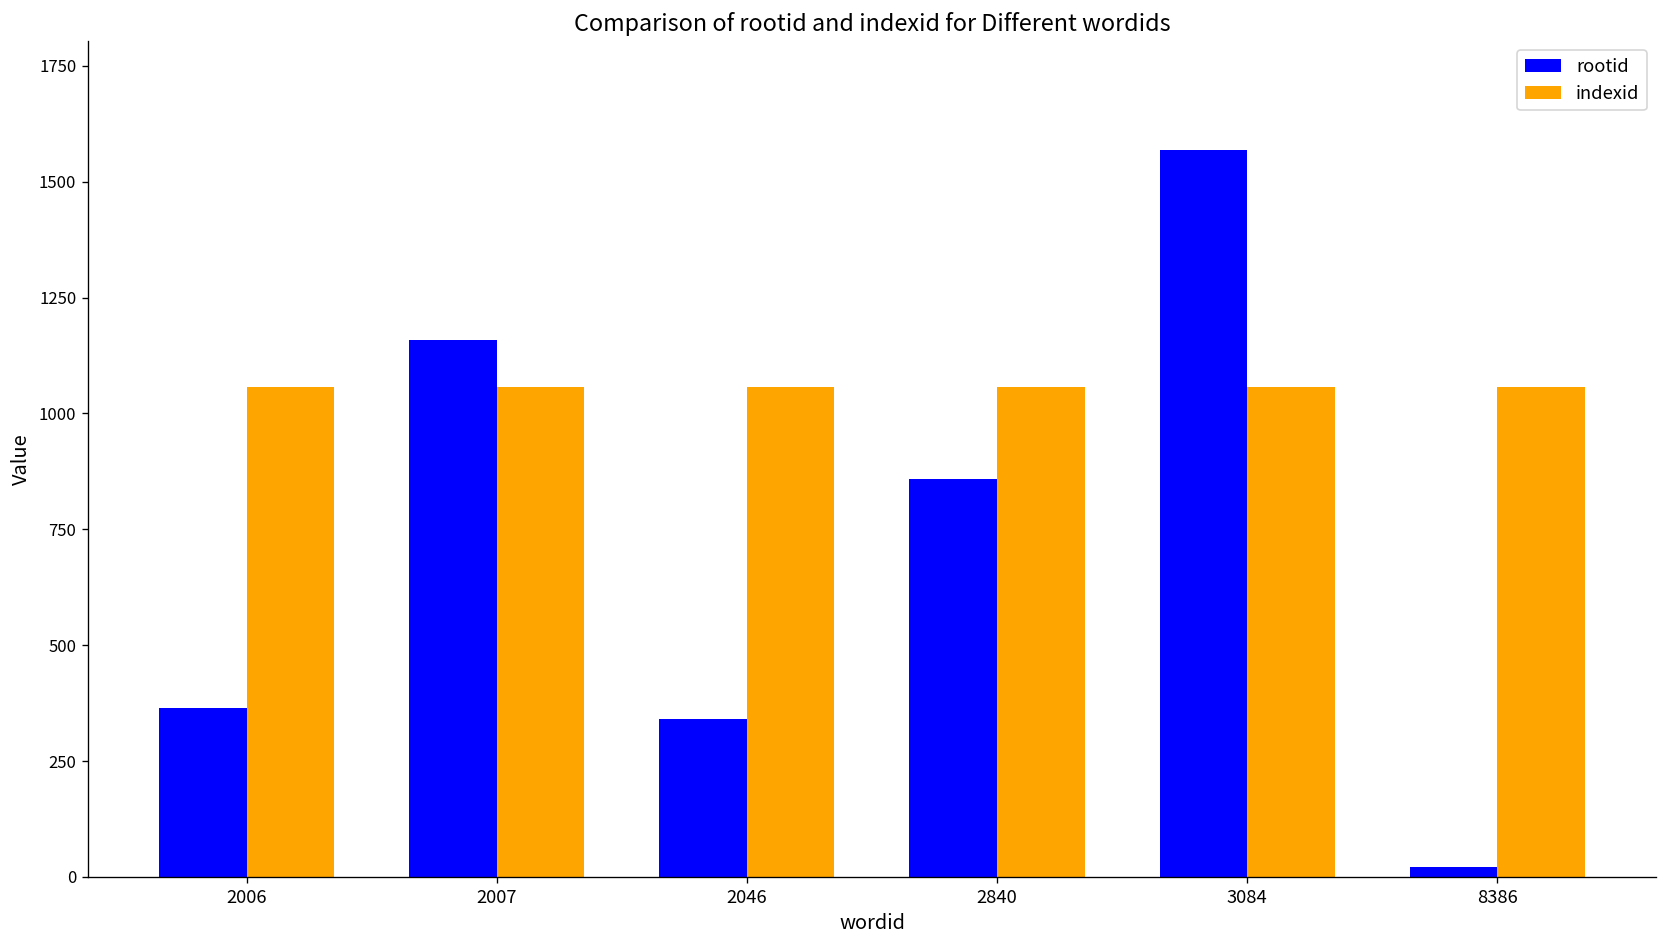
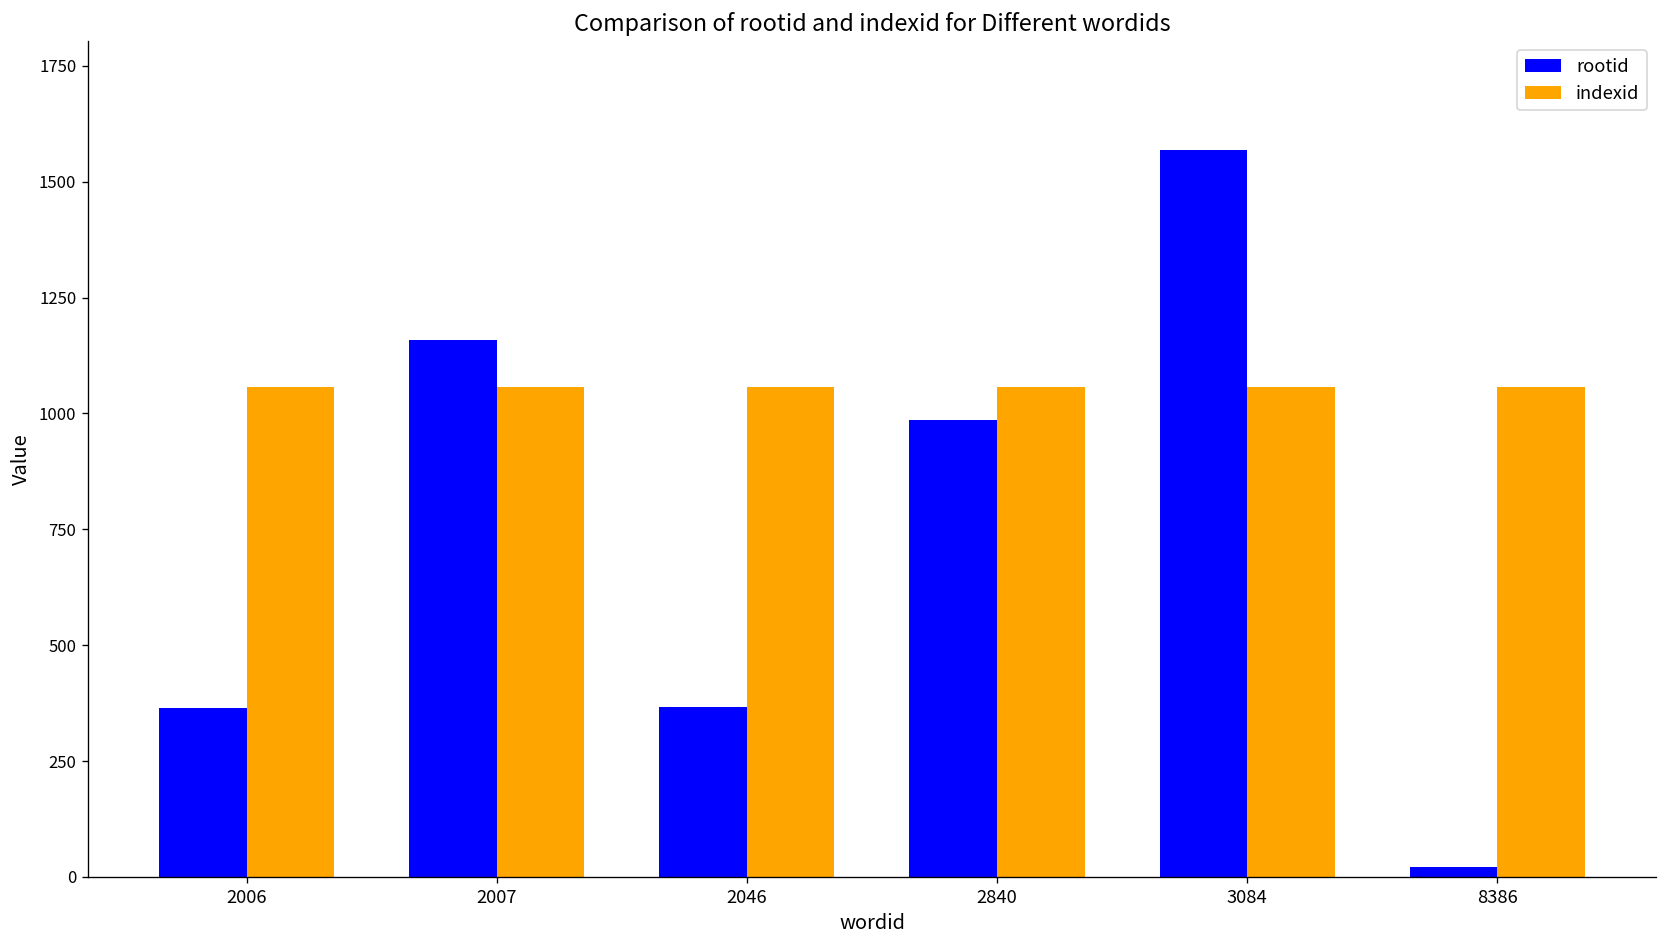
rootid, 2046: 340 -> 370
rootid, 2840: 860 -> 990
